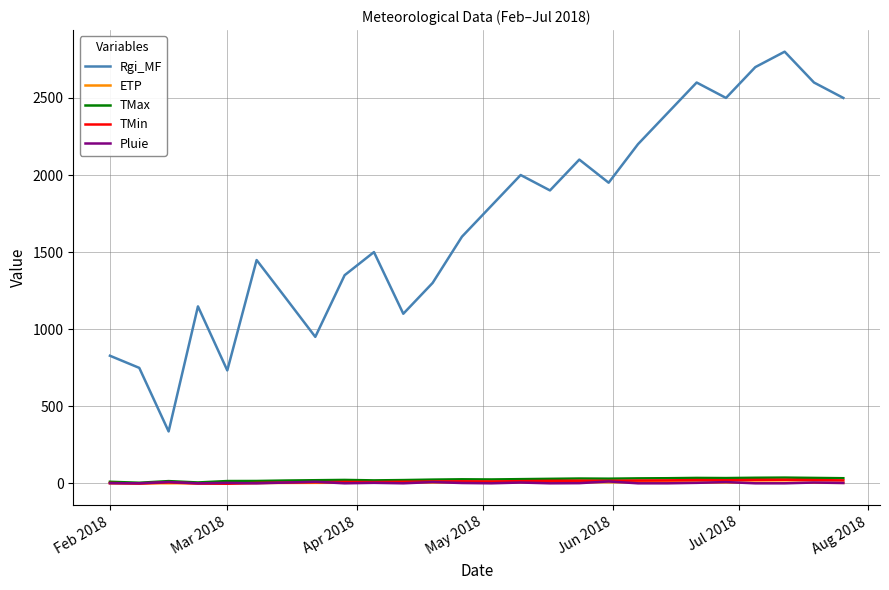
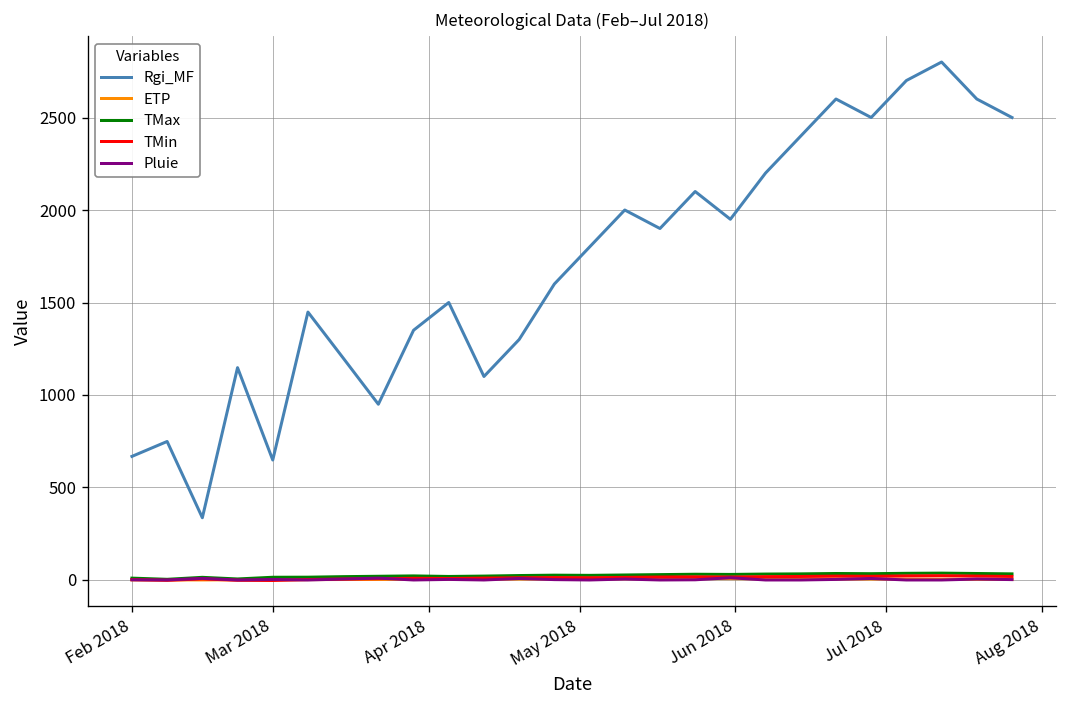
Rgi_MF, Feb 2018: 830 -> 670
Rgi_MF, Mar 2018: 730 -> 650
